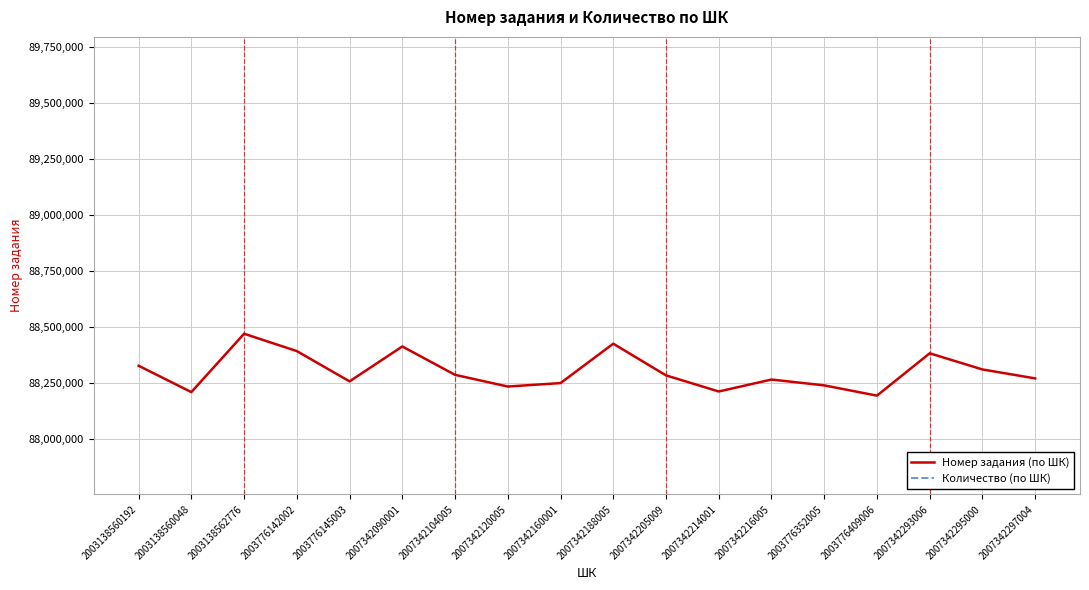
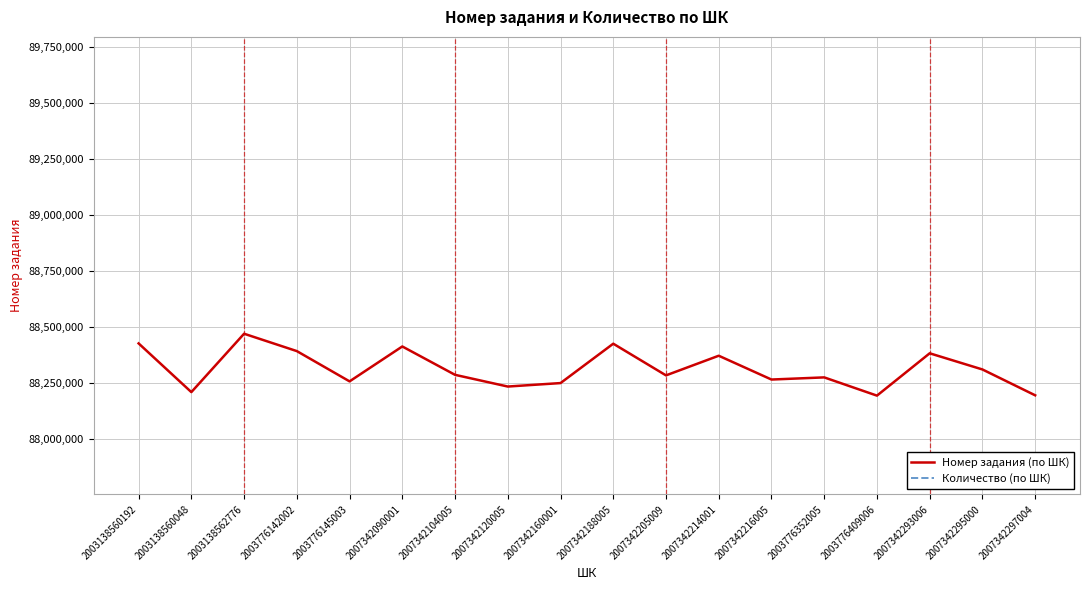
Номер задания (по ШК), 2003138560192: 88,330,000 -> 88,430,000
Номер задания (по ШК), 2007342214001: 88,210,000 -> 88,370,000
Номер задания (по ШК), 2003776352005: 88,240,000 -> 88,270,000
Номер задания (по ШК), 2007342297004: 88,270,000 -> 88,190,000
